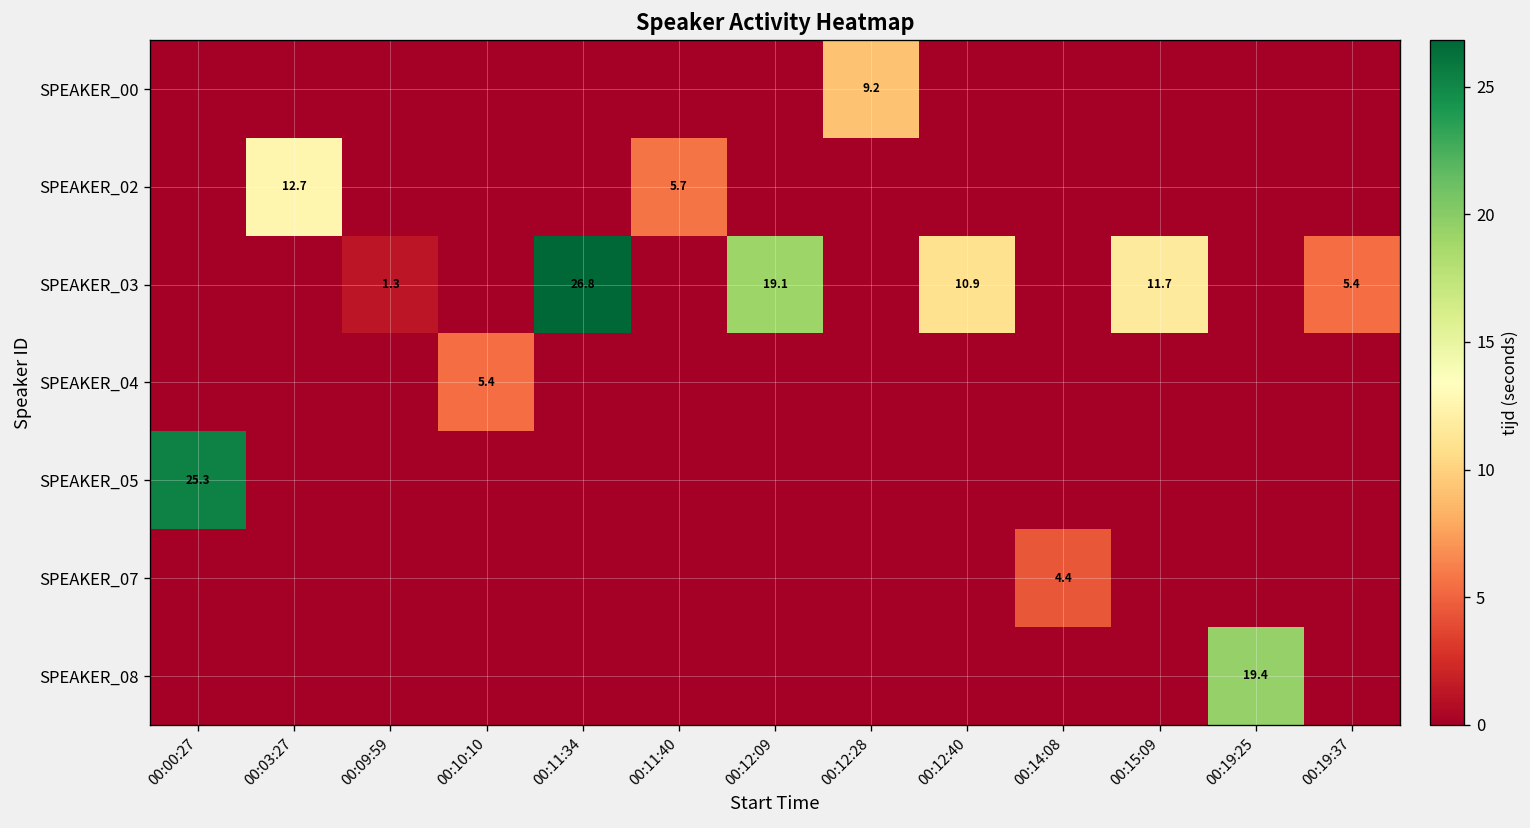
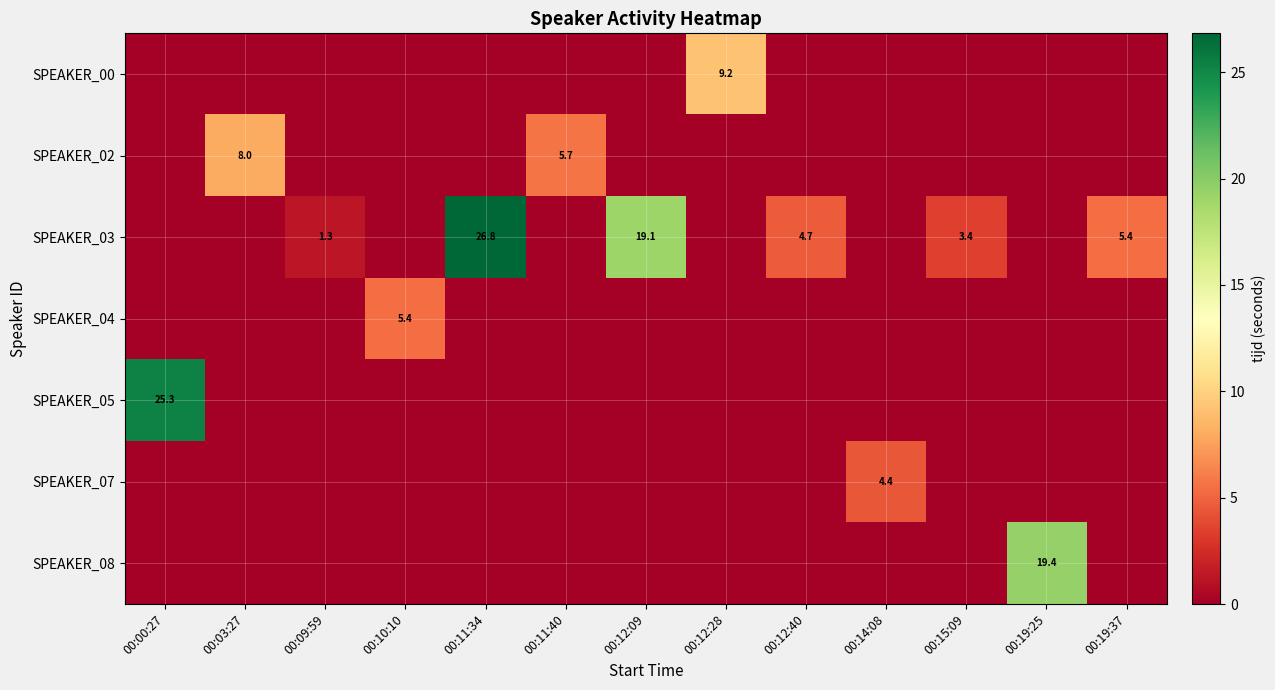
SPEAKER_02, 00:03:27: 12.7 -> 8.0
SPEAKER_03, 00:12:40: 10.9 -> 4.7
SPEAKER_03, 00:15:09: 11.7 -> 3.4
